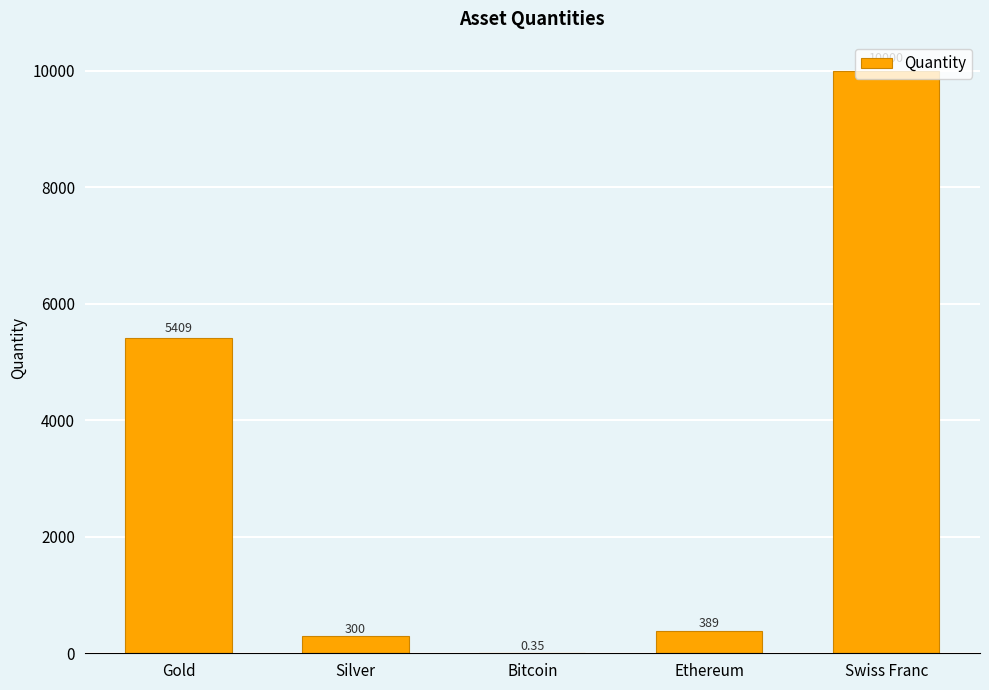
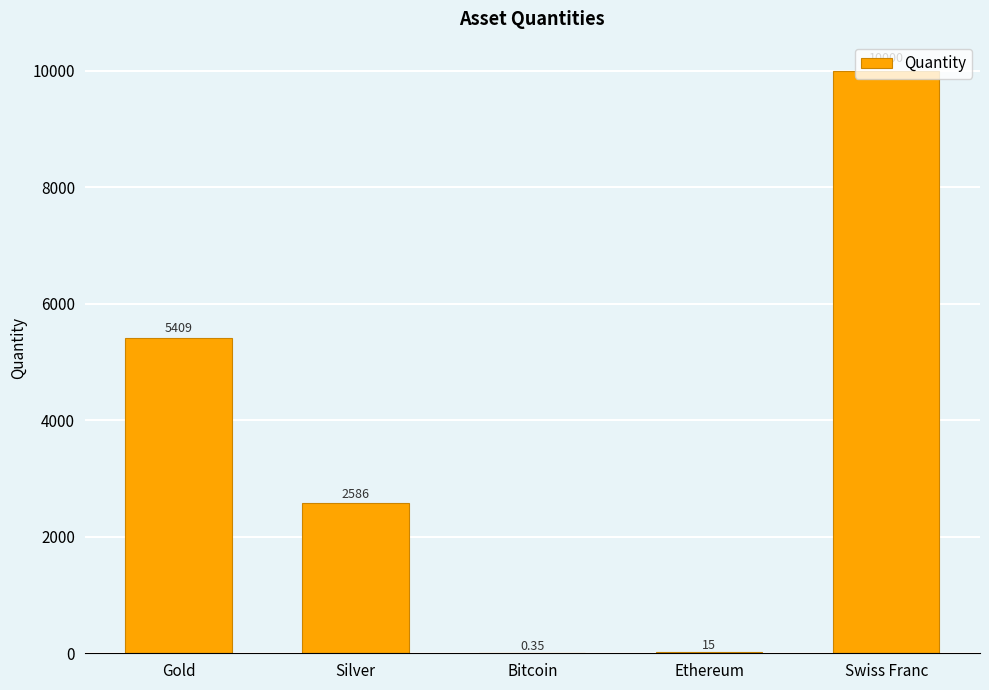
Silver: 300 -> 2586
Ethereum: 389 -> 15
